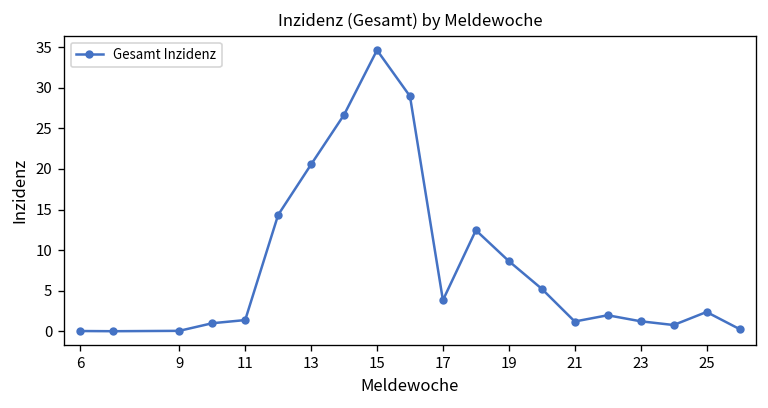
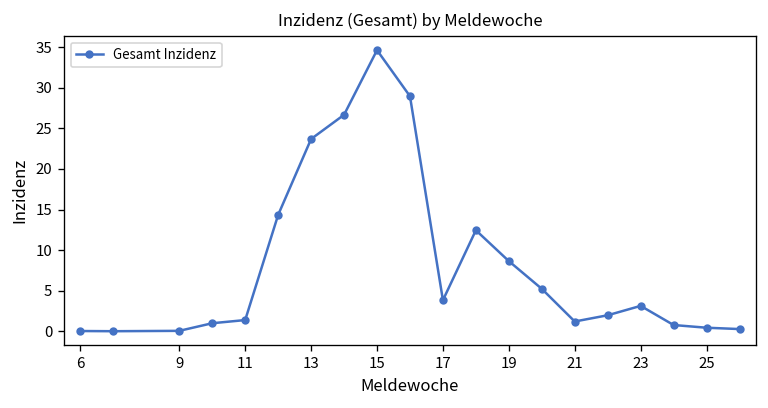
13: 21 -> 24
23: 1 -> 3
25: 2 -> 0
